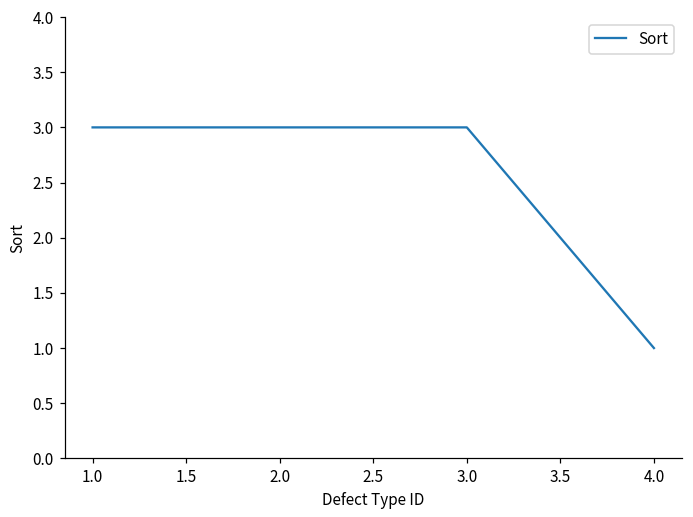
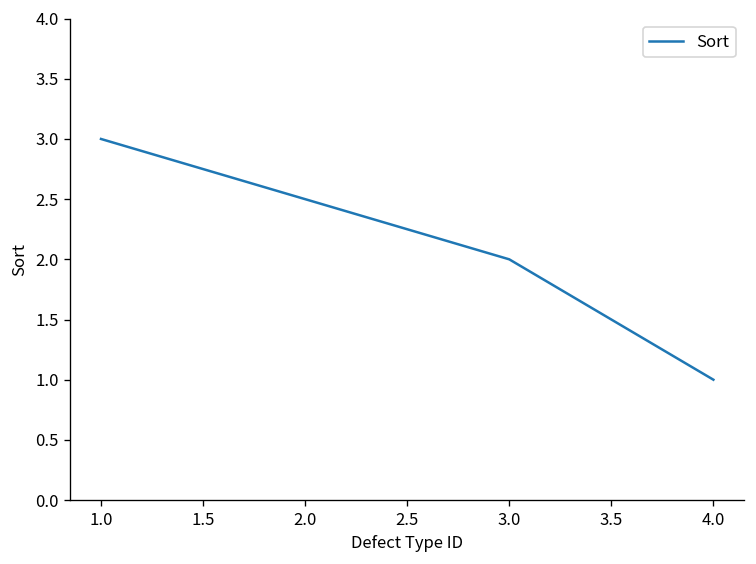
3.0: 3 -> 2
